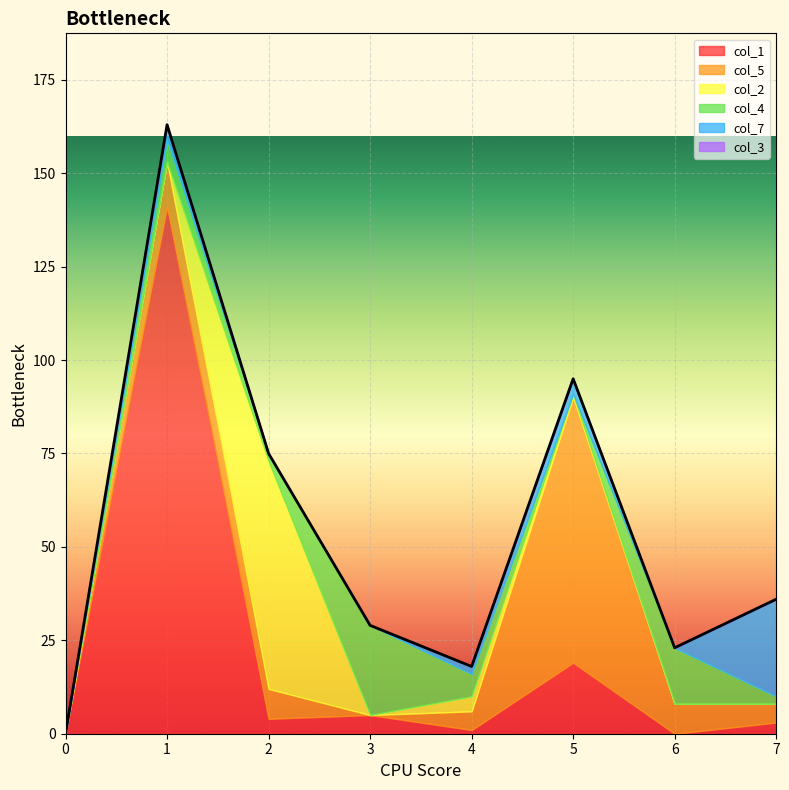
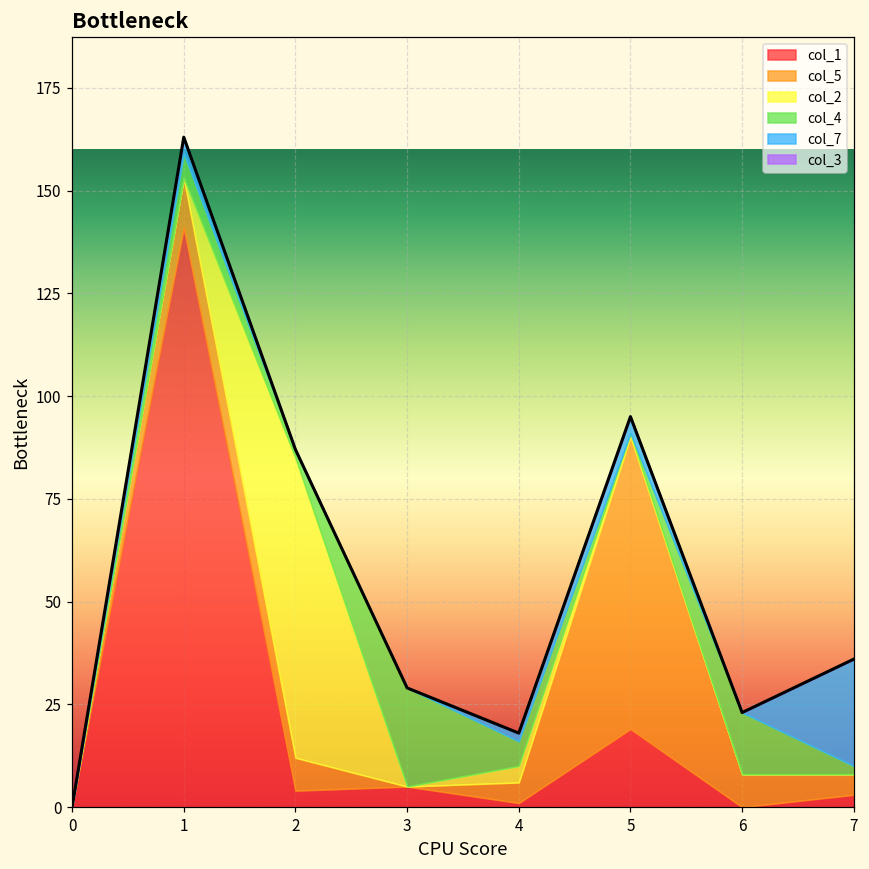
col_2, 2: 61 -> 73
